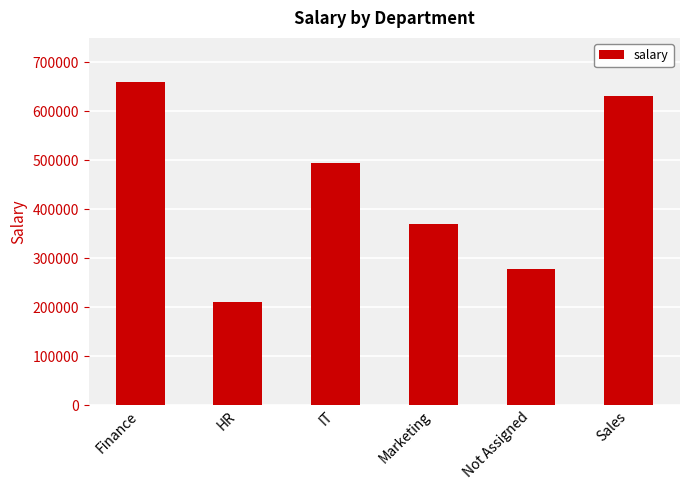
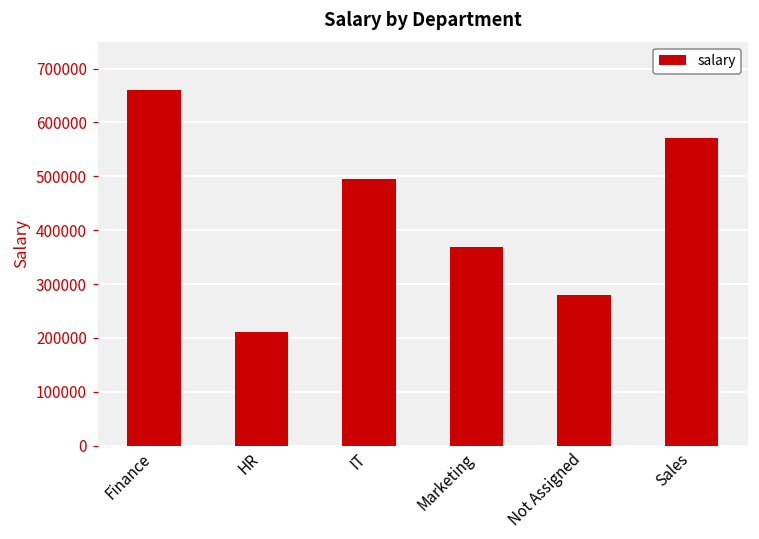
Sales: 630000 -> 570000
